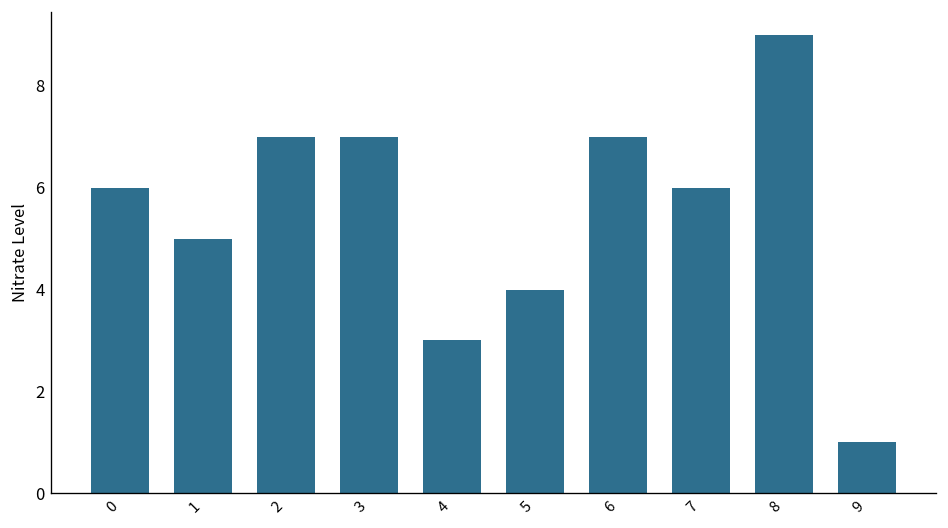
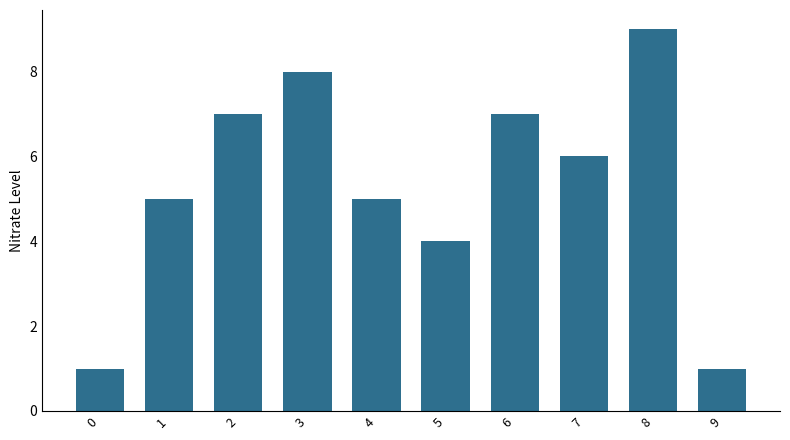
0: 6 -> 1
3: 7 -> 8
4: 3 -> 5
